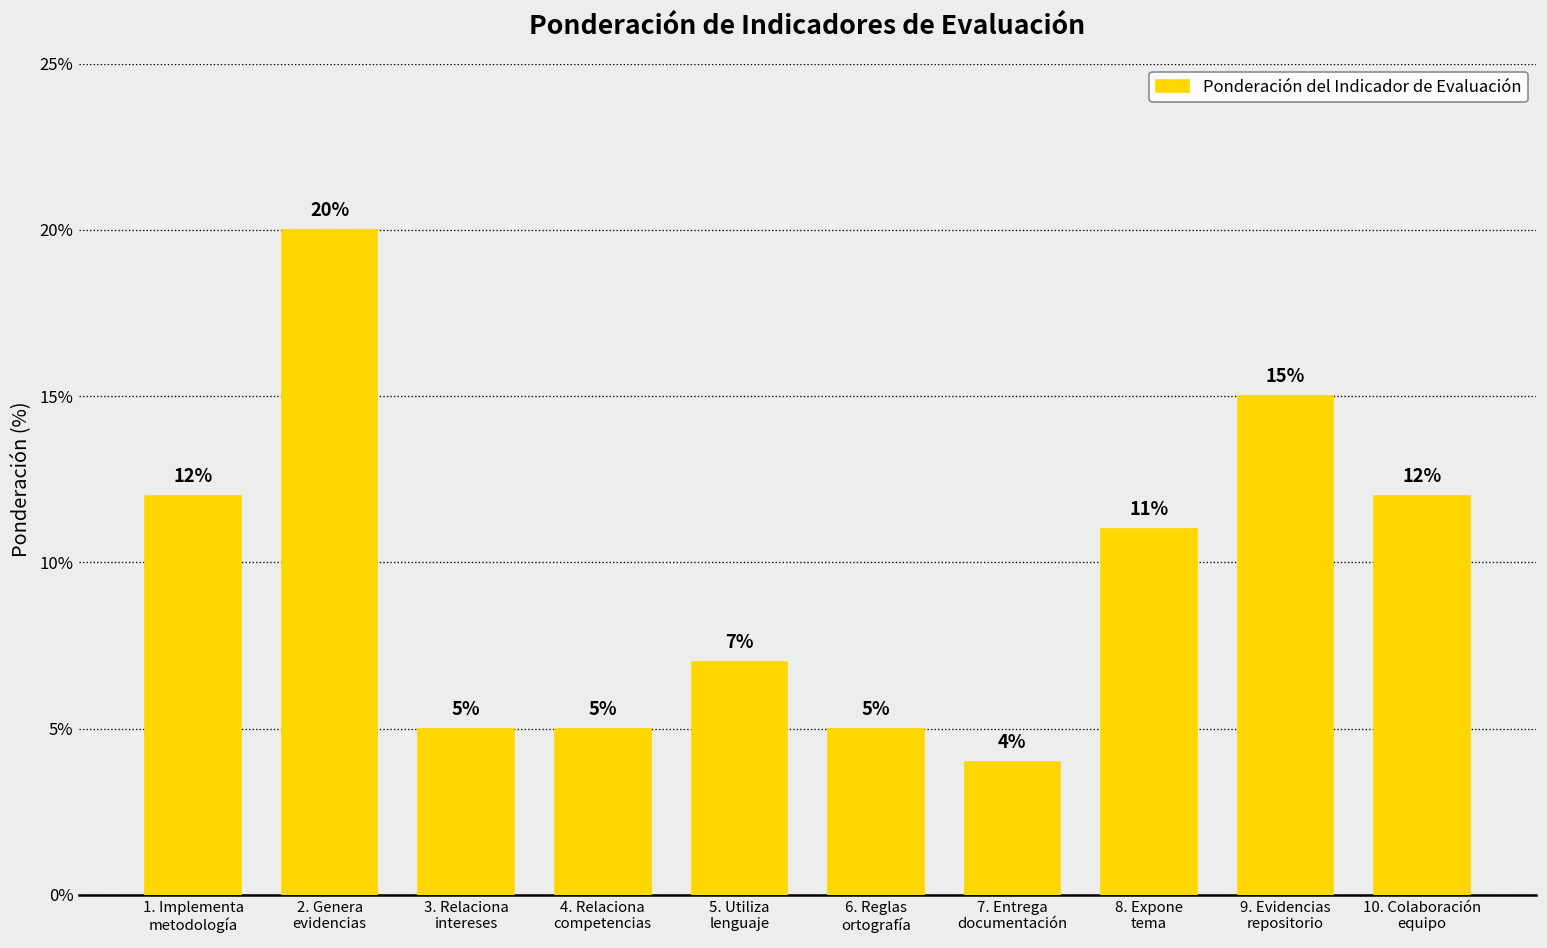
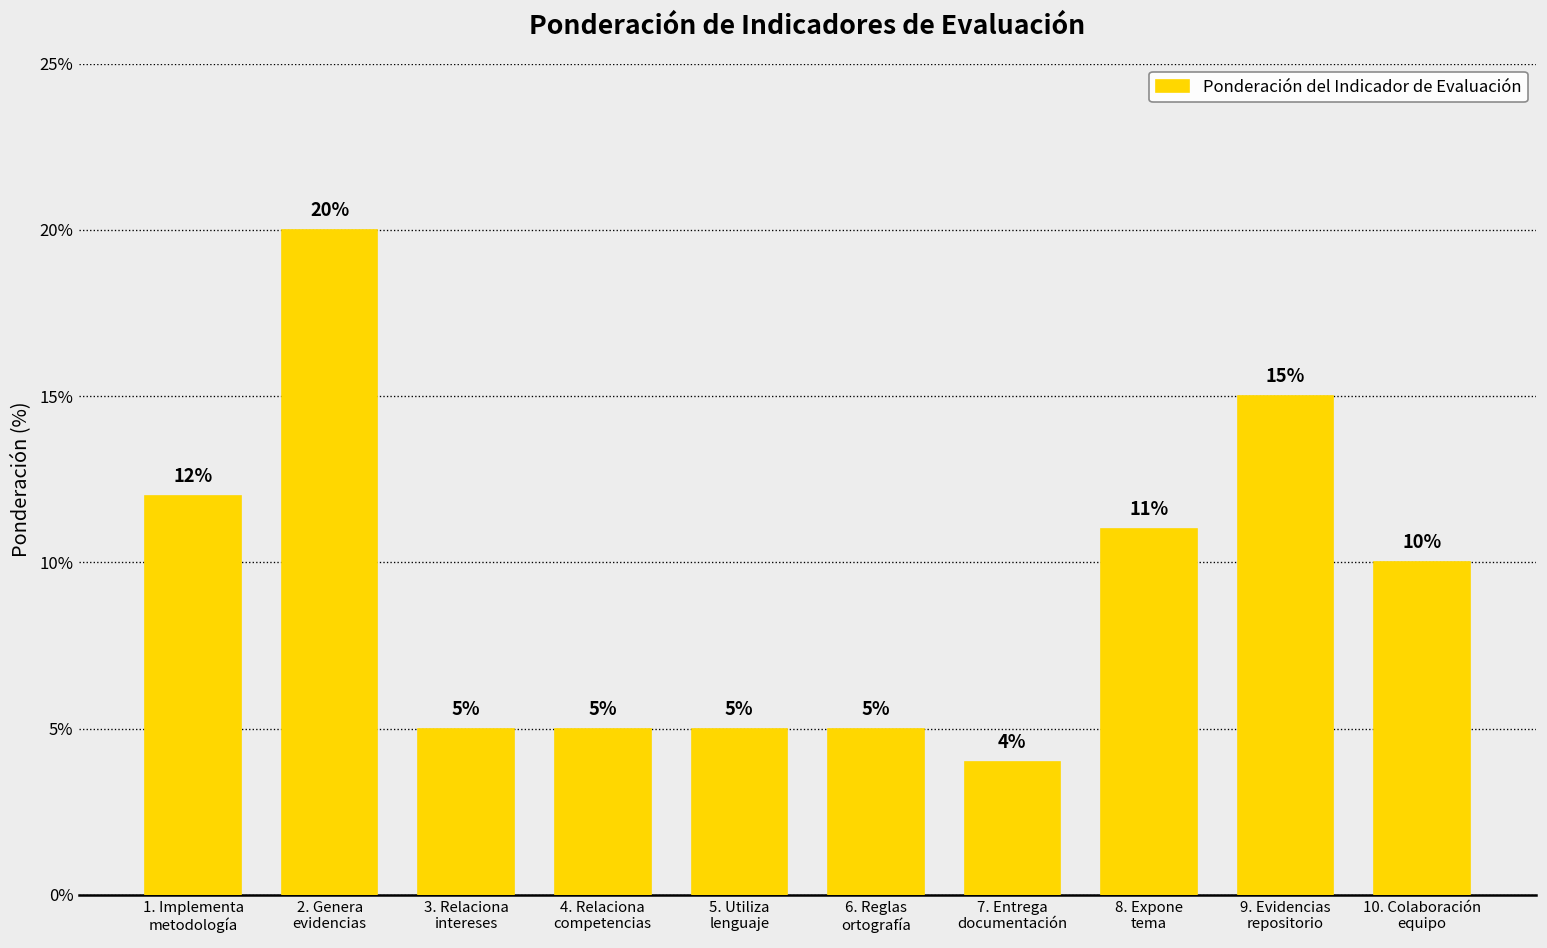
5. Utiliza lenguaje: 7% -> 5%
10. Colaboración equipo: 12% -> 10%
